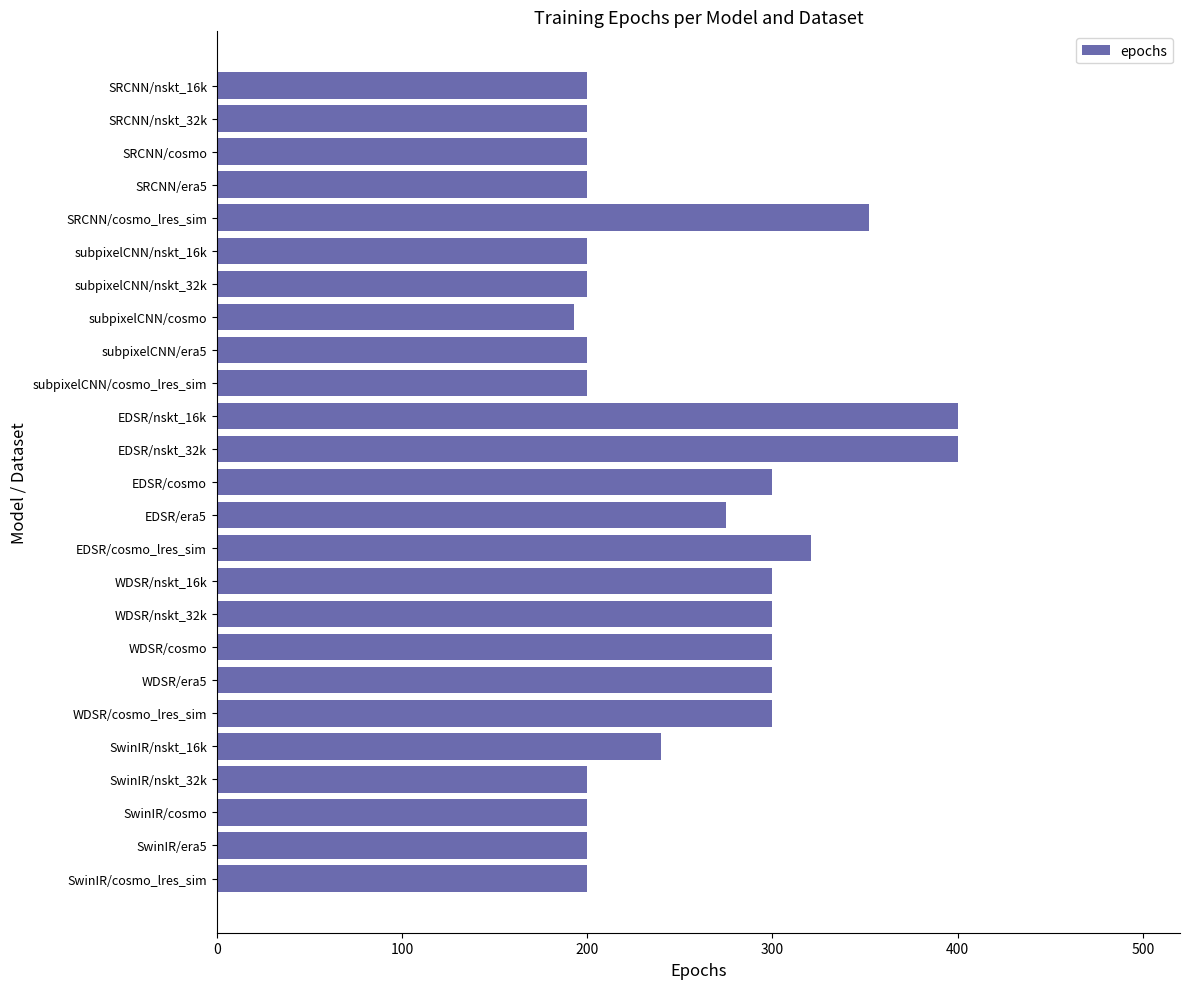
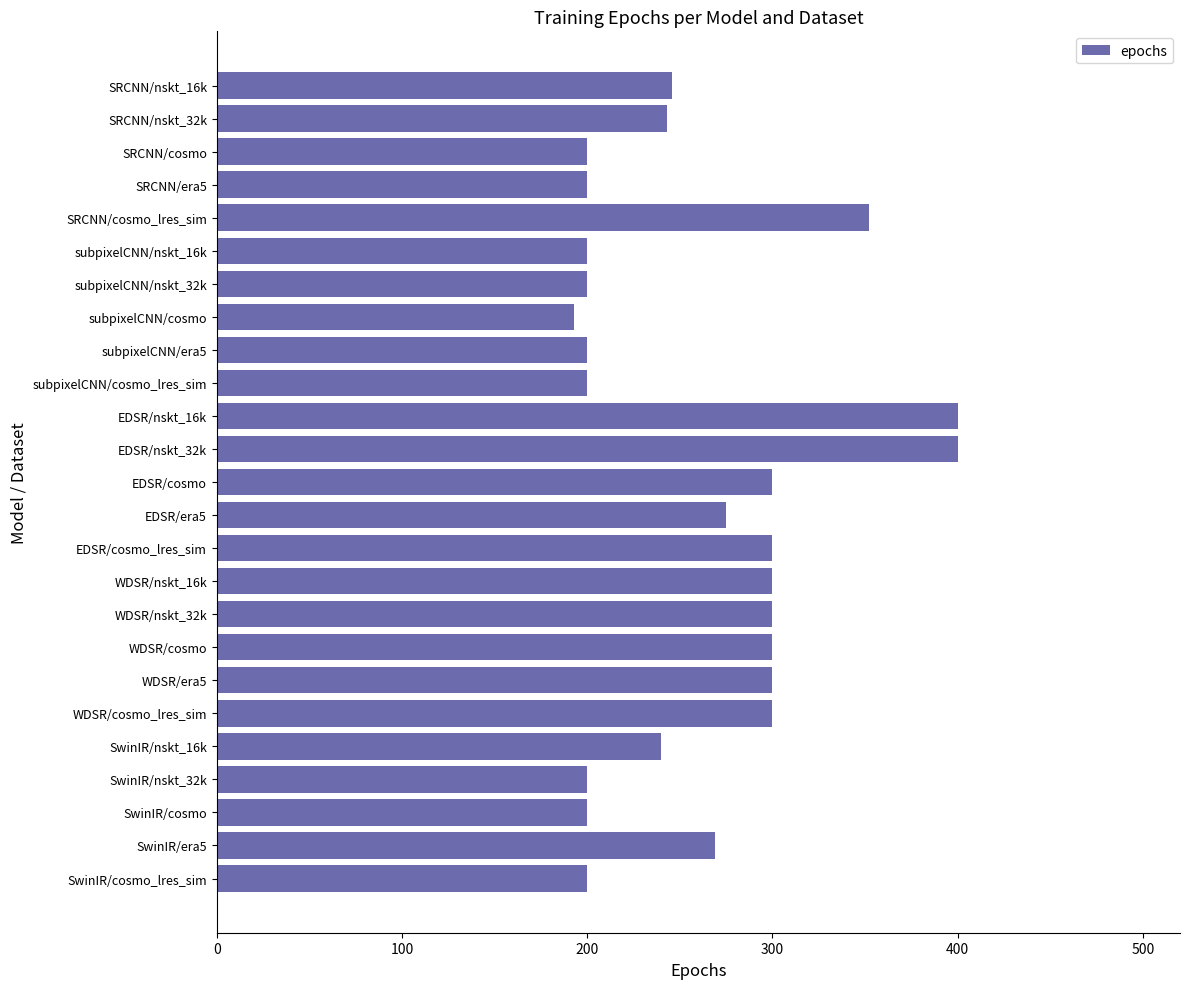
SRCNN/nskt_16k: 200 -> 246
SRCNN/nskt_32k: 200 -> 243
EDSR/cosmo_lres_sim: 321 -> 300
SwinIR/era5: 200 -> 269
